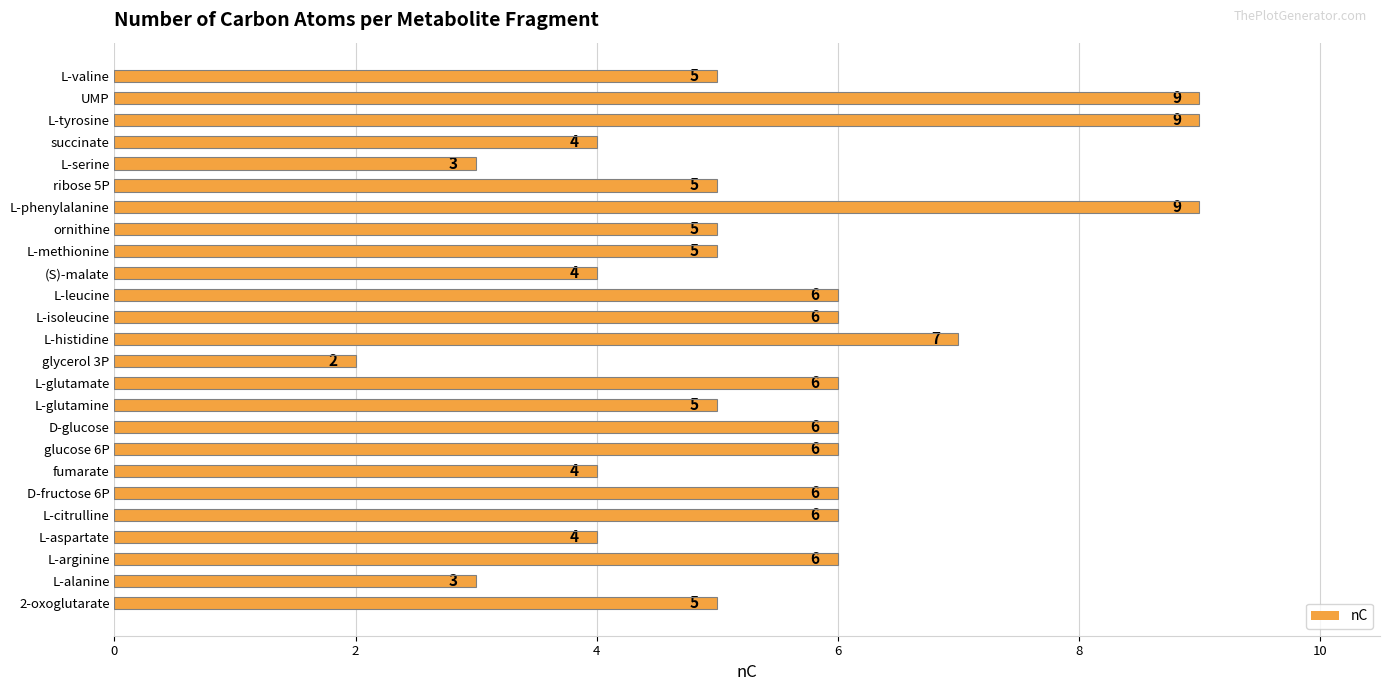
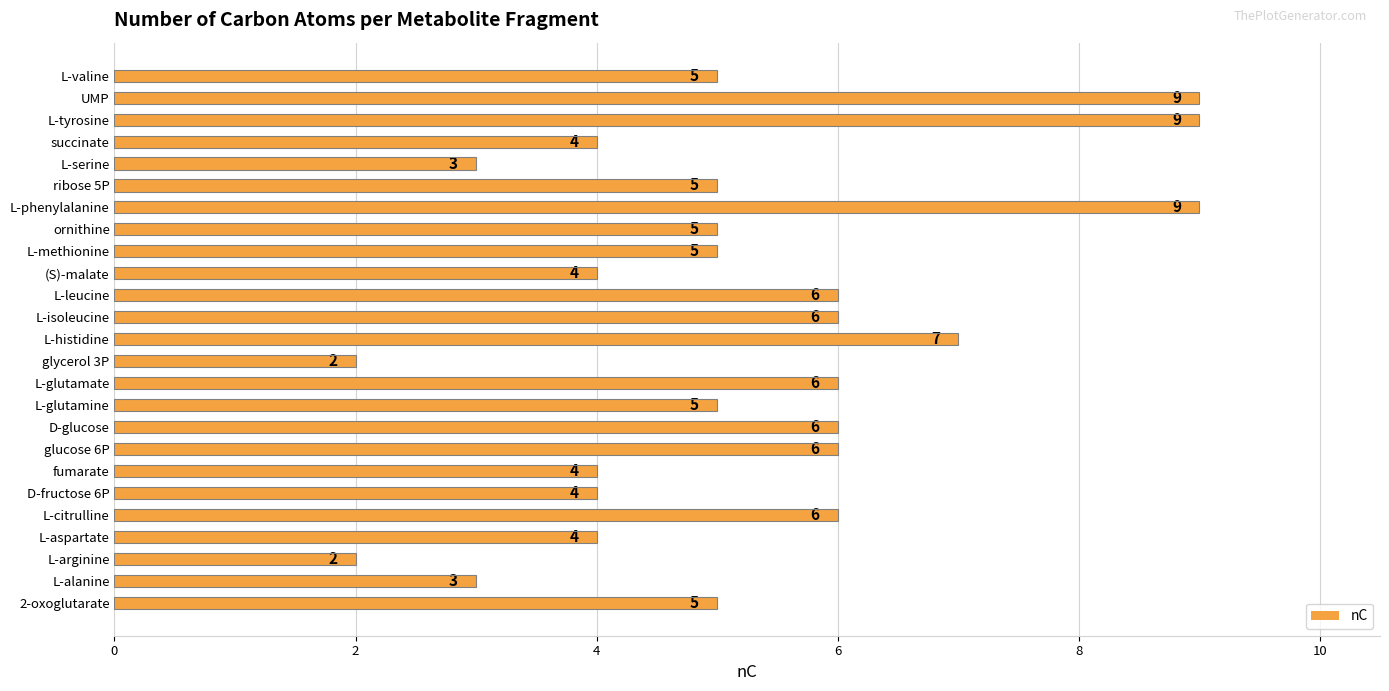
D-fructose 6P: 6 -> 4
L-arginine: 6 -> 2
